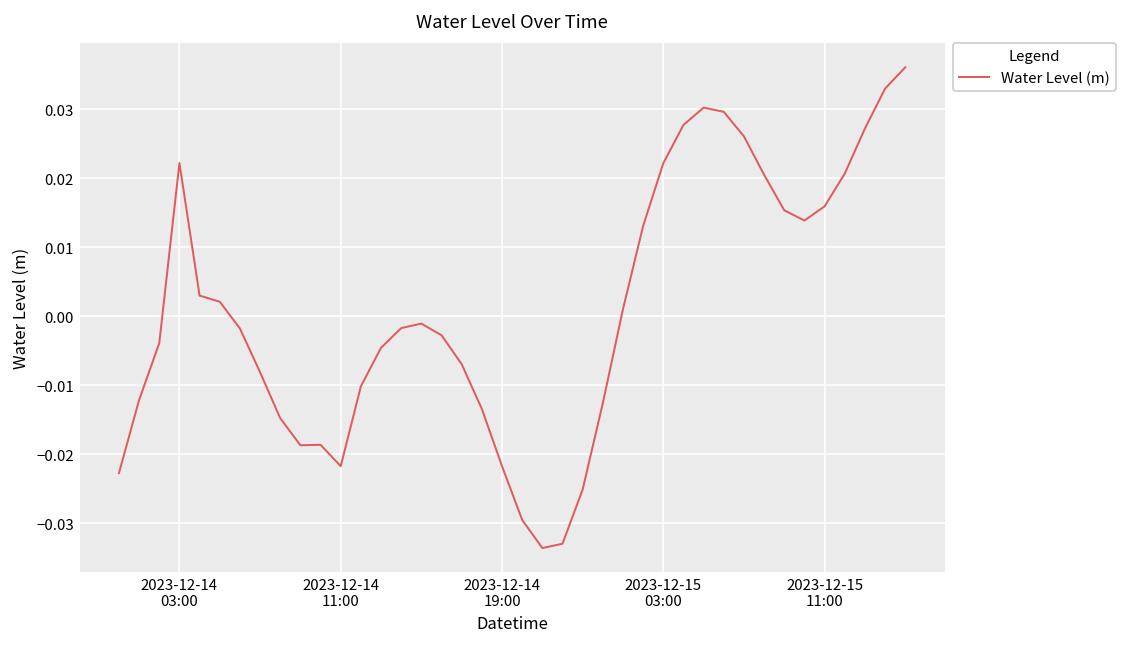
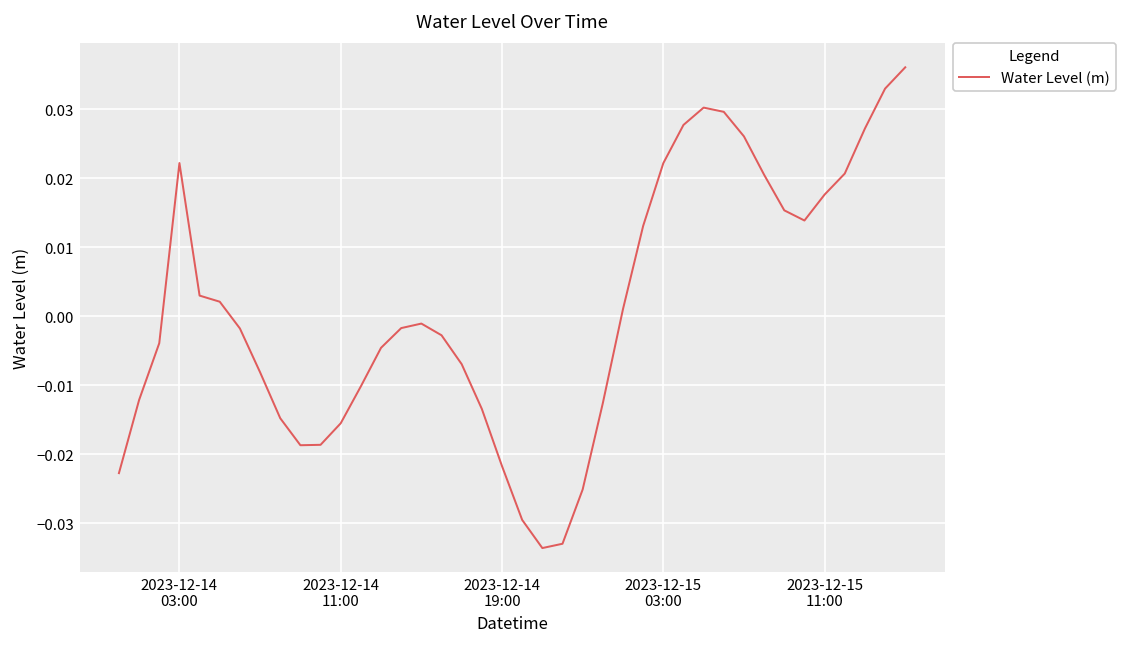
2023-12-14 11:00: -0.022 -> -0.016
2023-12-15 11:00: 0.016 -> 0.018
